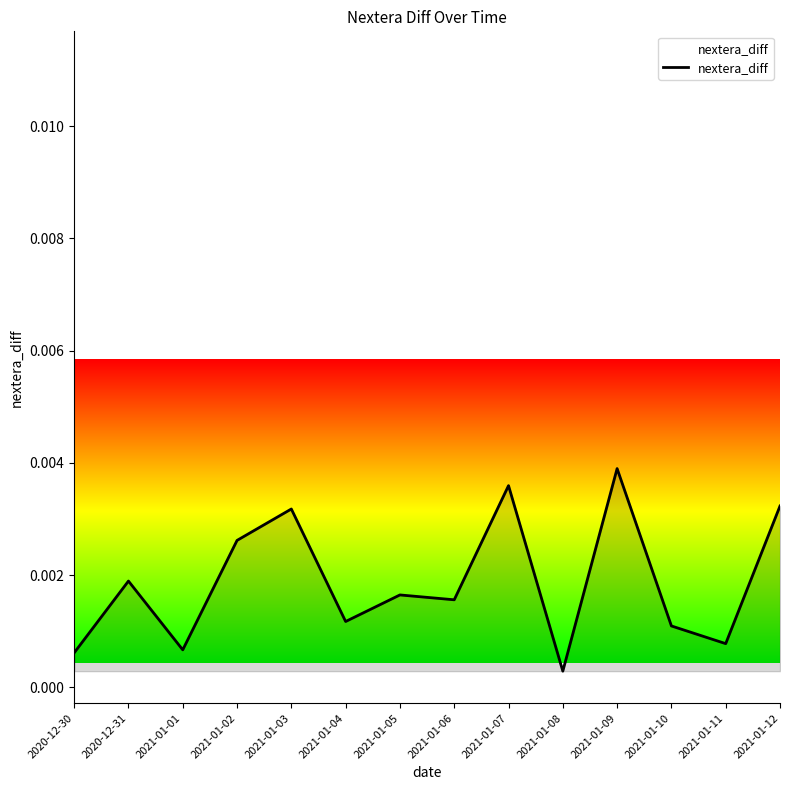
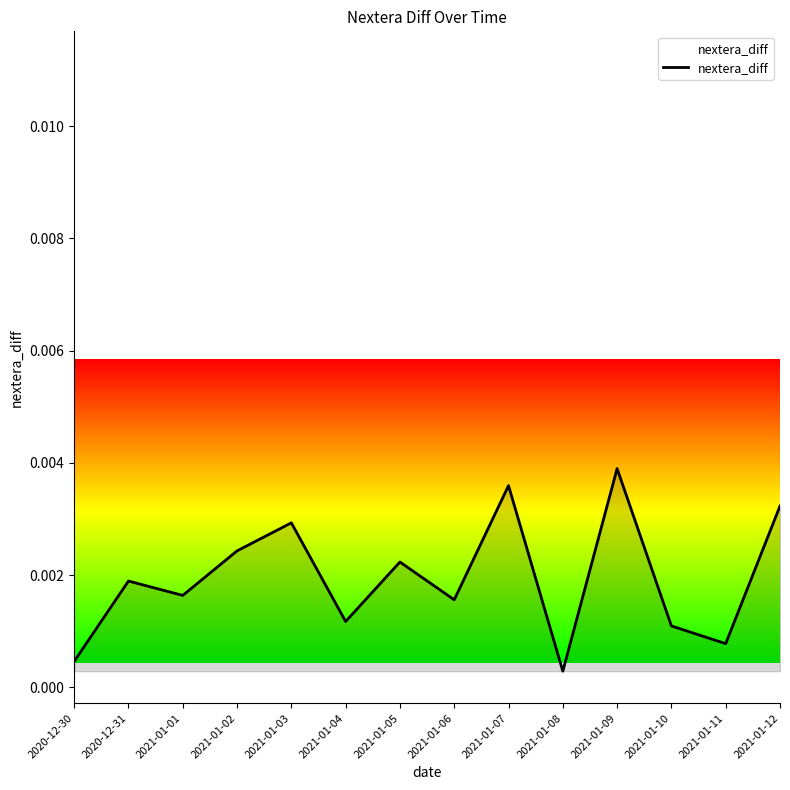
2020-12-30: 0.0006 -> 0.0005
2021-01-01: 0.0007 -> 0.0016
2021-01-02: 0.0026 -> 0.0024
2021-01-03: 0.0032 -> 0.0029
2021-01-05: 0.0016 -> 0.0022
